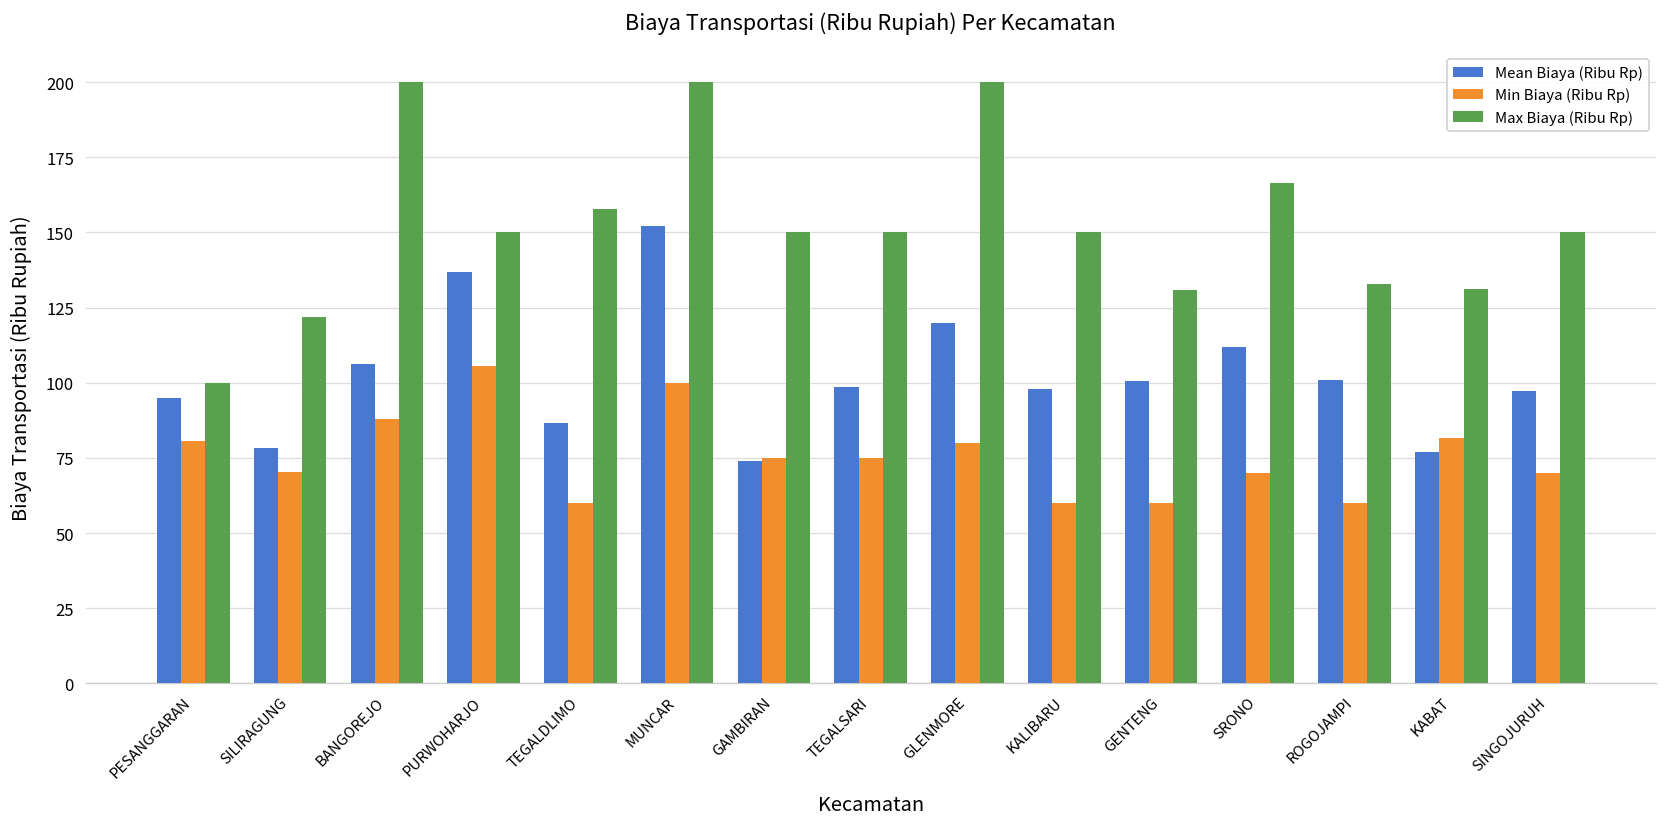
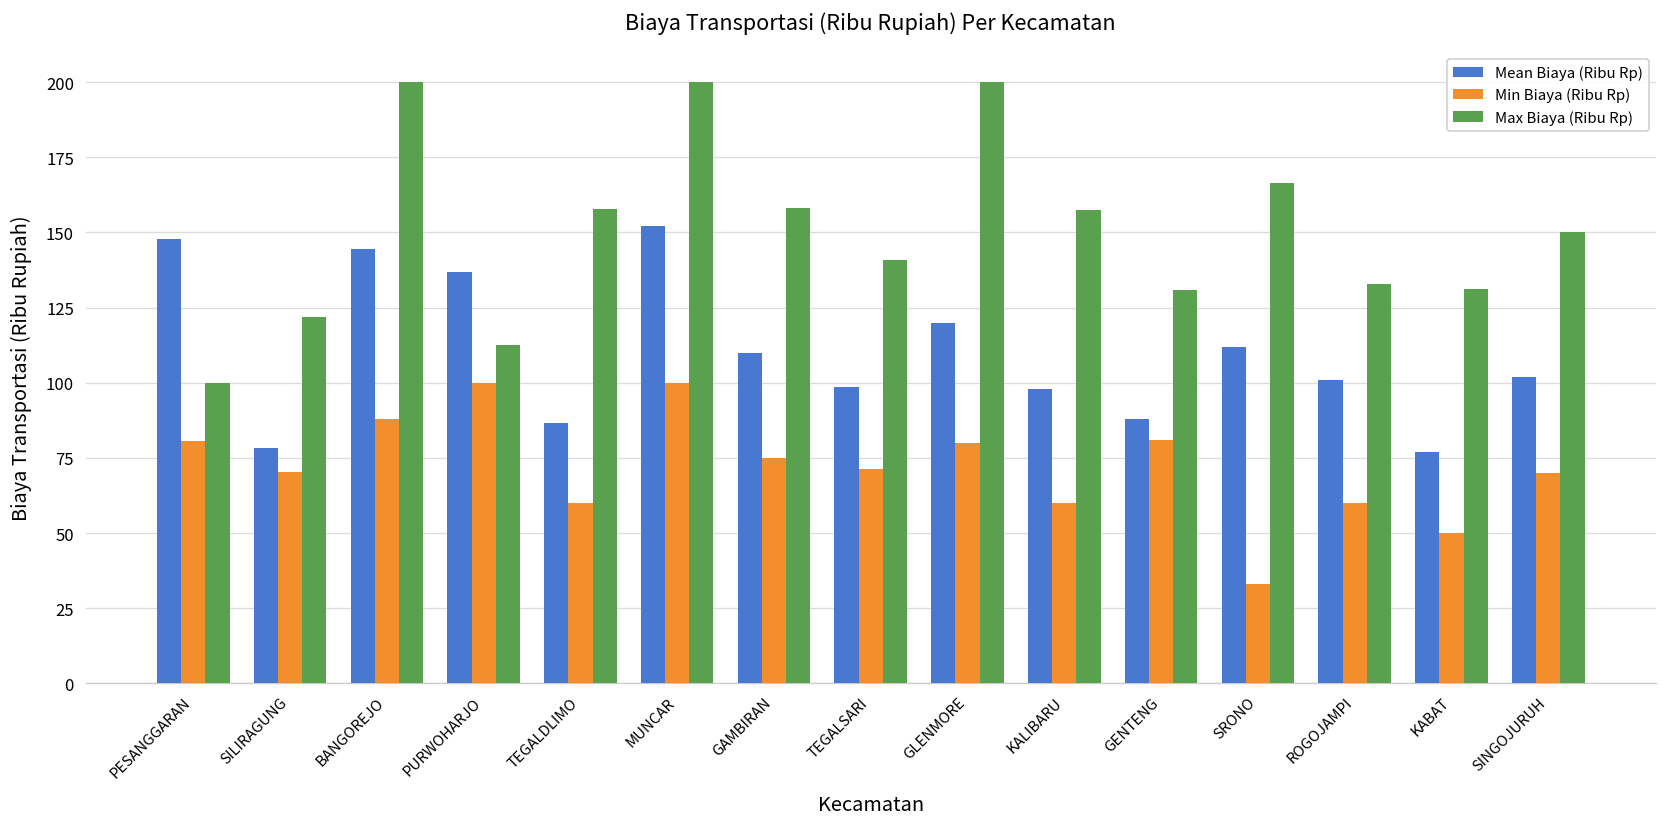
Mean Biaya (Ribu Rp), PESANGGARAN: 95 -> 148
Mean Biaya (Ribu Rp), BANGOREJO: 106 -> 144
Min Biaya (Ribu Rp), PURWOHARJO: 106 -> 100
Max Biaya (Ribu Rp), PURWOHARJO: 150 -> 113
Mean Biaya (Ribu Rp), GAMBIRAN: 74 -> 110
Max Biaya (Ribu Rp), GAMBIRAN: 150 -> 158
Min Biaya (Ribu Rp), TEGALSARI: 75 -> 71
Max Biaya (Ribu Rp), TEGALSARI: 150 -> 141
Max Biaya (Ribu Rp), KALIBARU: 150 -> 158
Mean Biaya (Ribu Rp), GENTENG: 101 -> 88
Min Biaya (Ribu Rp), GENTENG: 60 -> 81
Min Biaya (Ribu Rp), SRONO: 70 -> 33
Min Biaya (Ribu Rp), KABAT: 82 -> 50
Mean Biaya (Ribu Rp), SINGOJURUH: 97 -> 102
